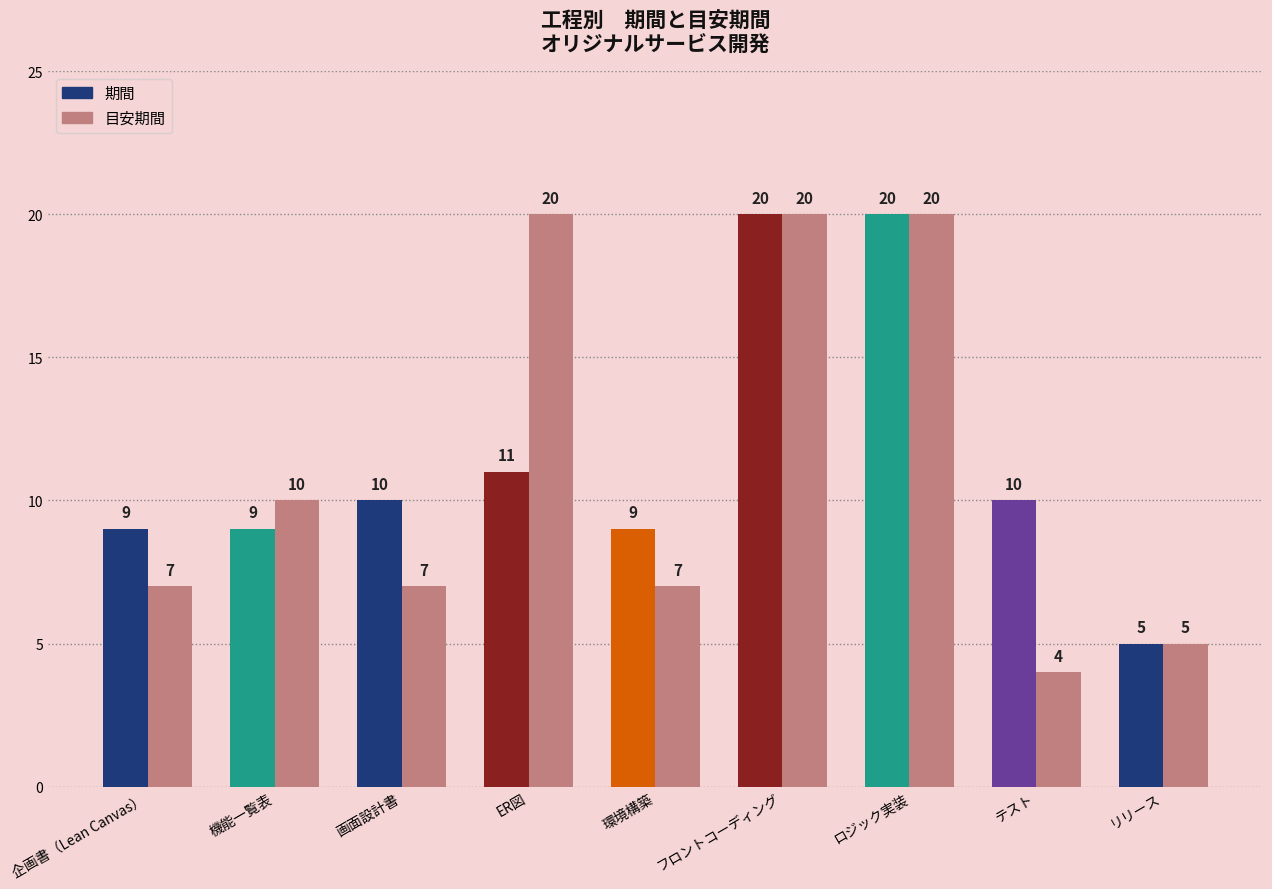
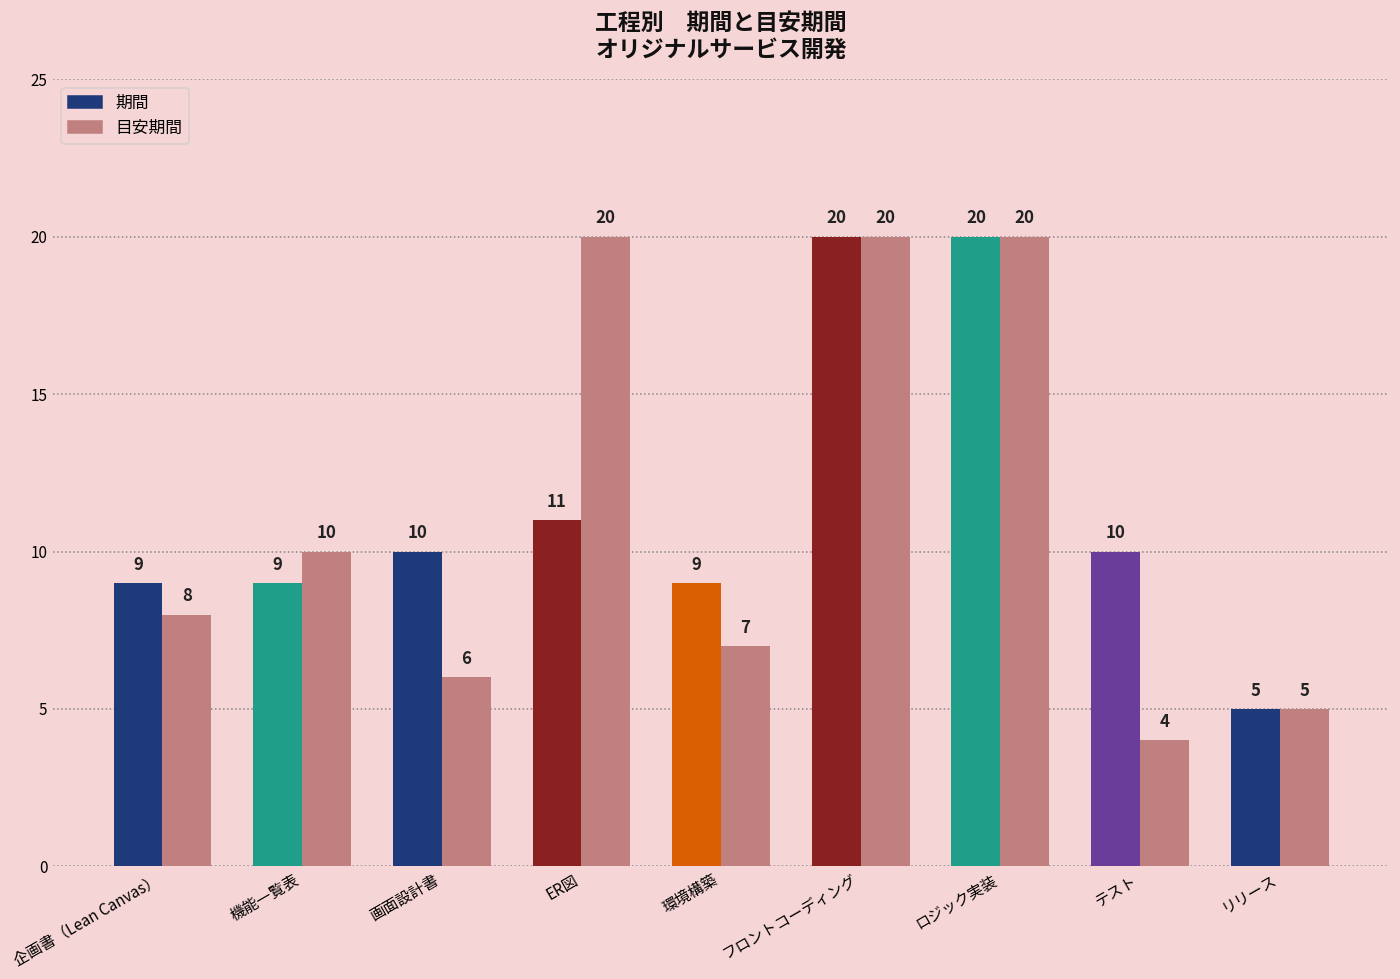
目安期間, 企画書（Lean Canvas）: 7 -> 8
目安期間, 画面設計書: 7 -> 6
